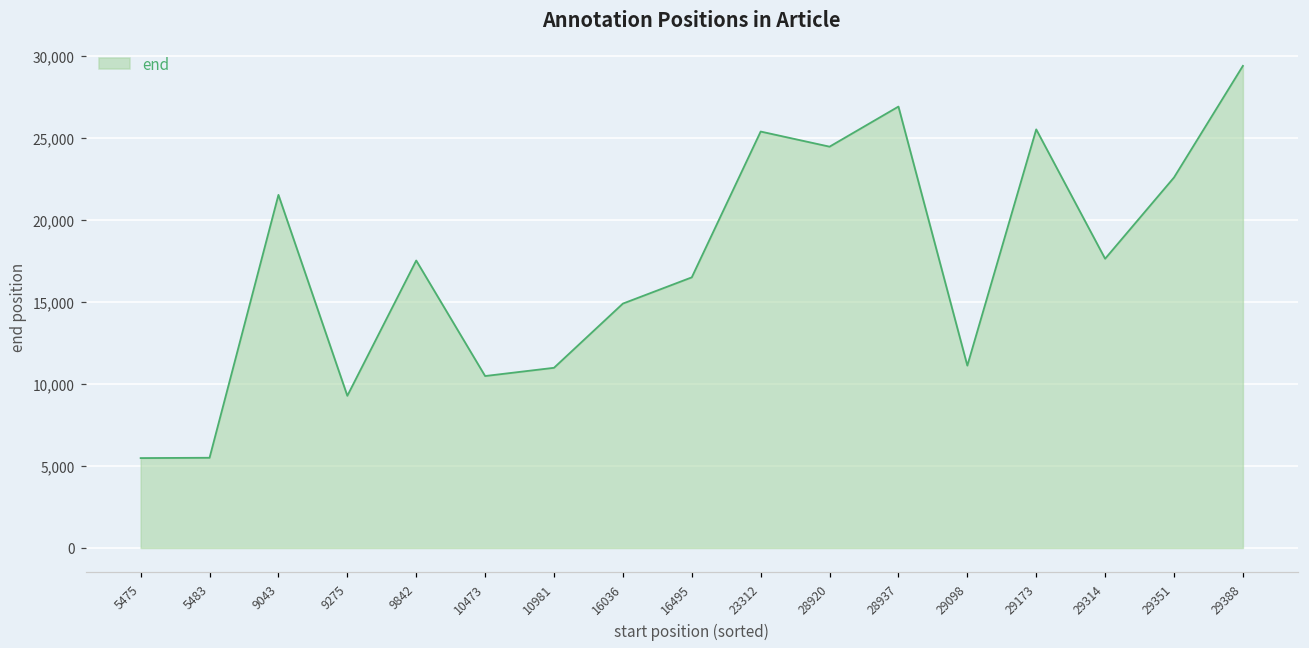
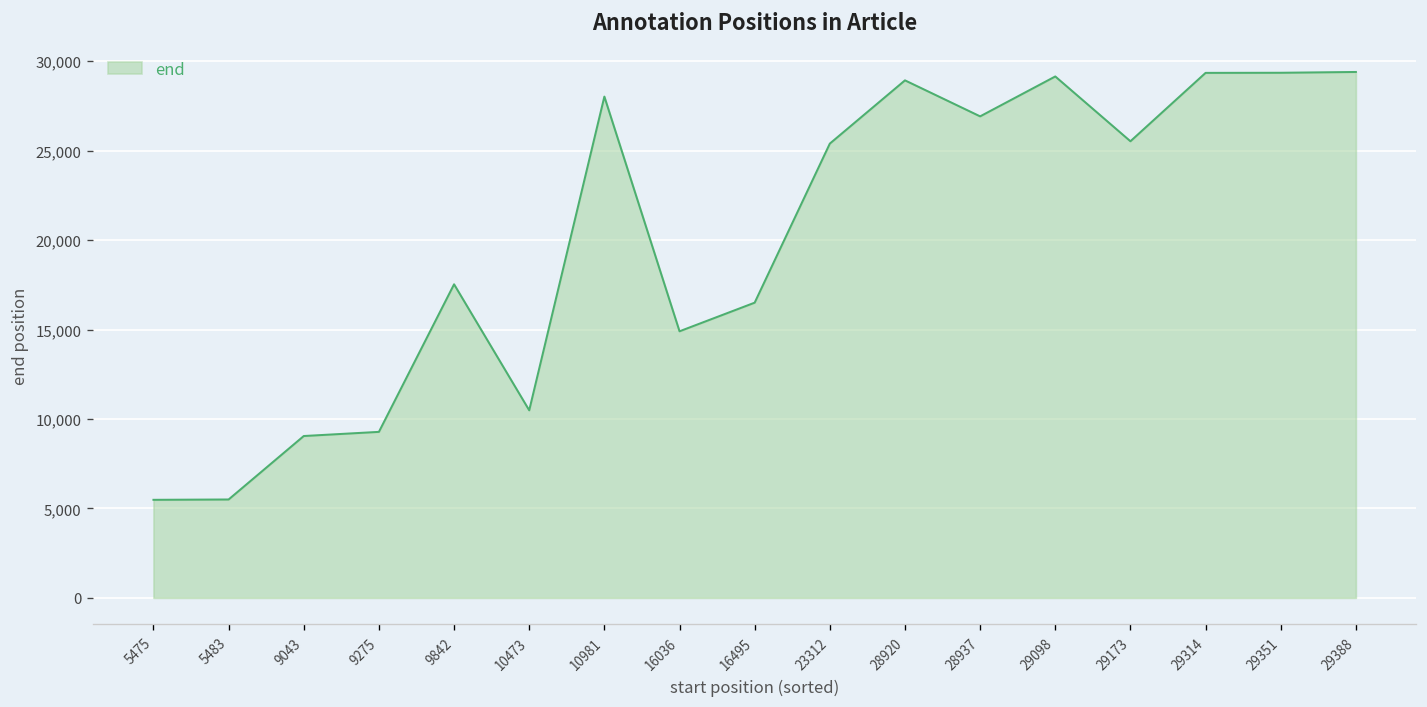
9043: 21,500 -> 9,000
10981: 11,000 -> 28,000
28920: 24,500 -> 28,900
29098: 11,100 -> 29,200
29314: 17,600 -> 29,400
29351: 22,600 -> 29,400
